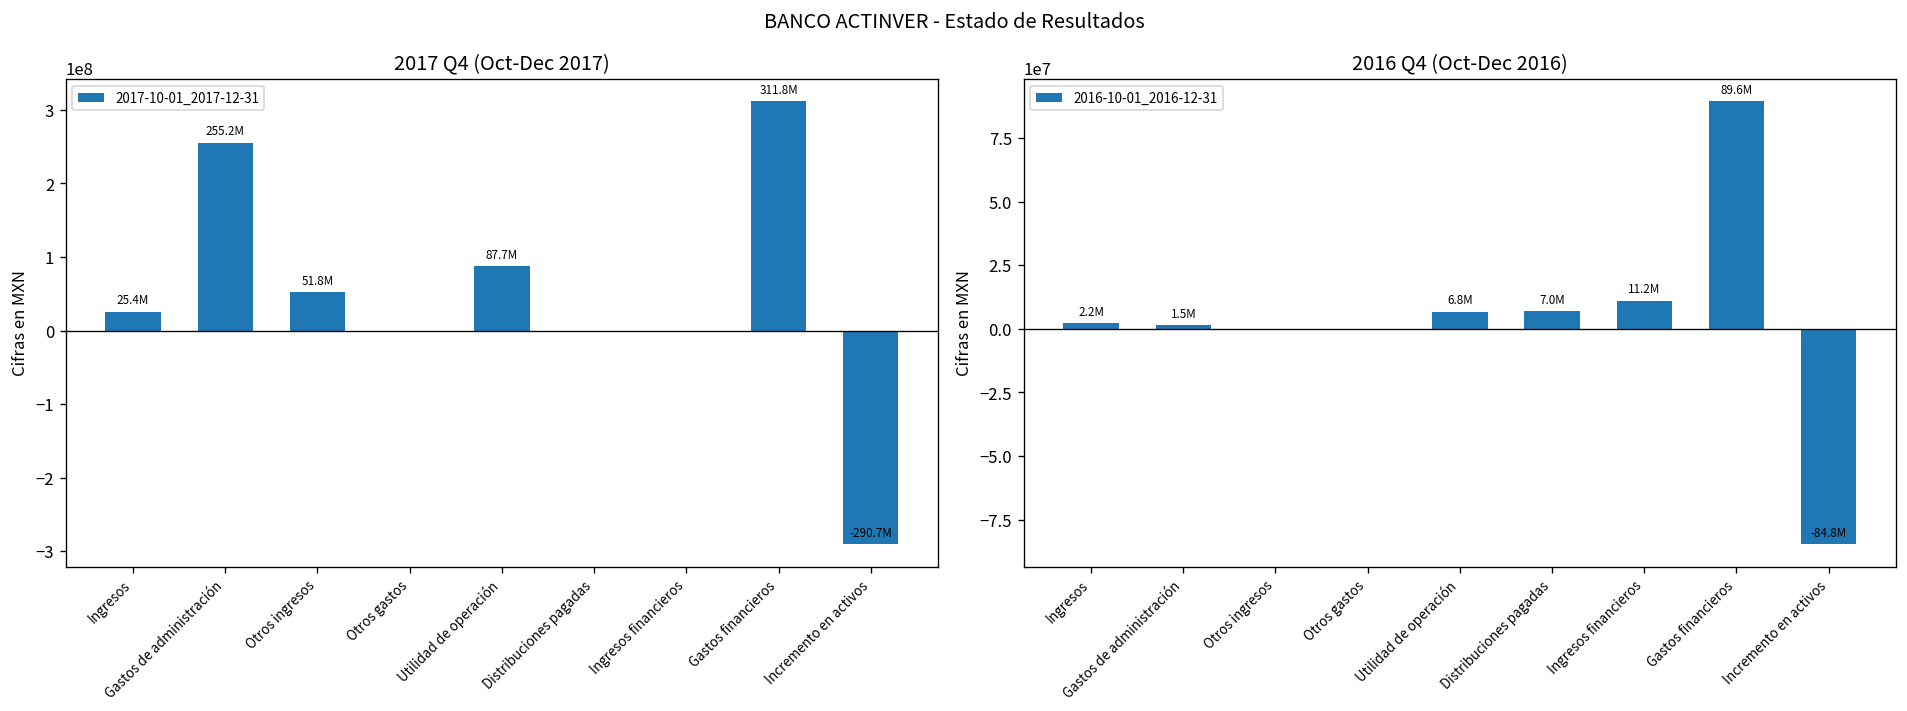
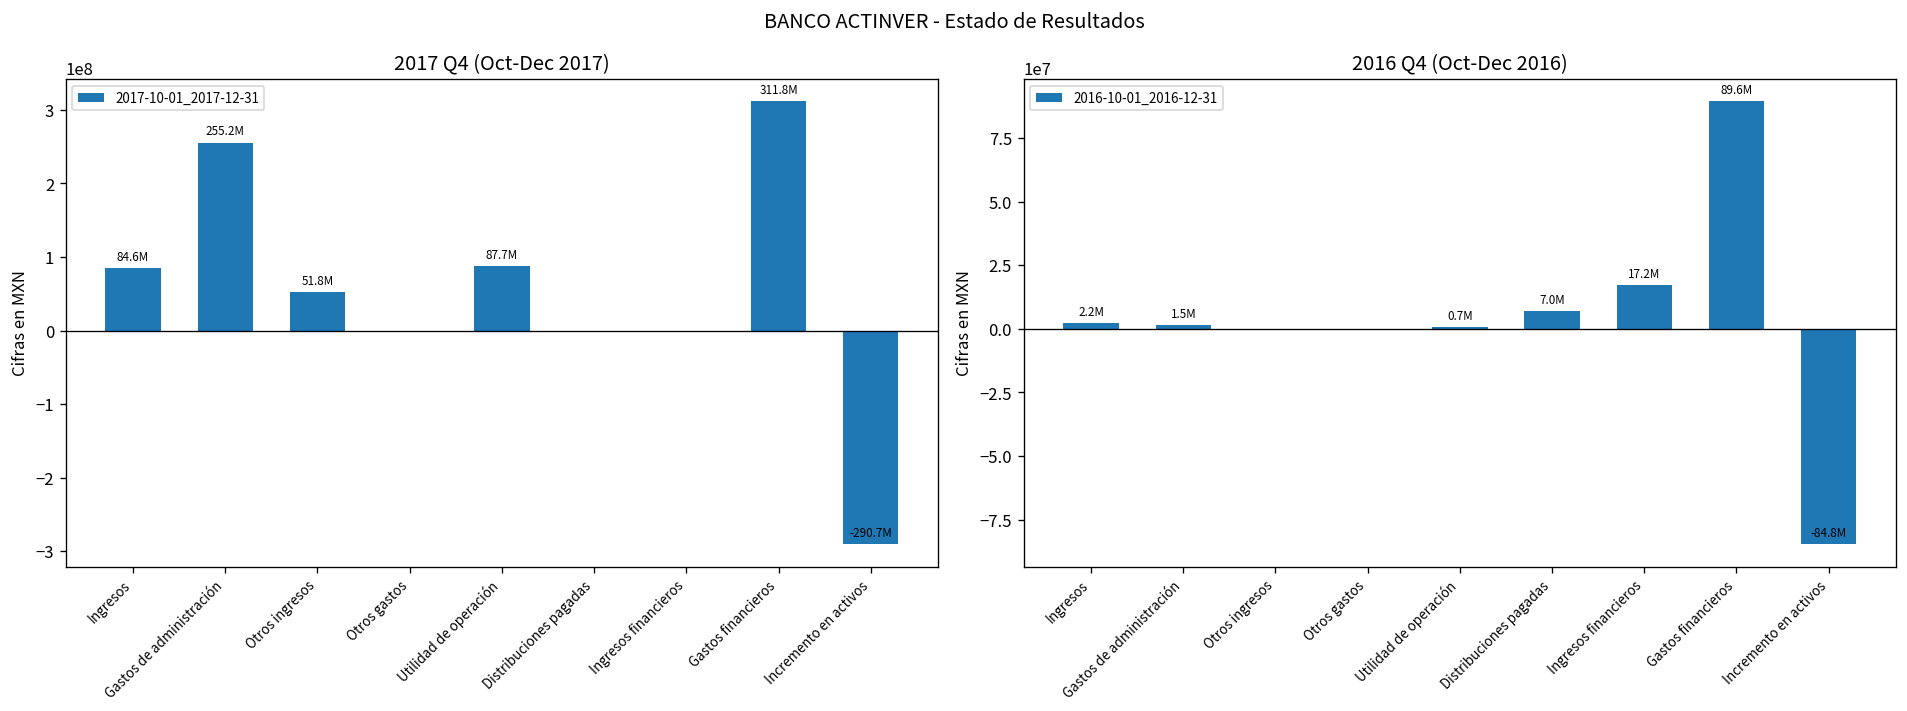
2017 Q4 (Oct-Dec 2017), Ingresos: 25.4M -> 84.6M
2016 Q4 (Oct-Dec 2016), Utilidad de operación: 6.8M -> 0.7M
2016 Q4 (Oct-Dec 2016), Ingresos financieros: 11.2M -> 17.2M
